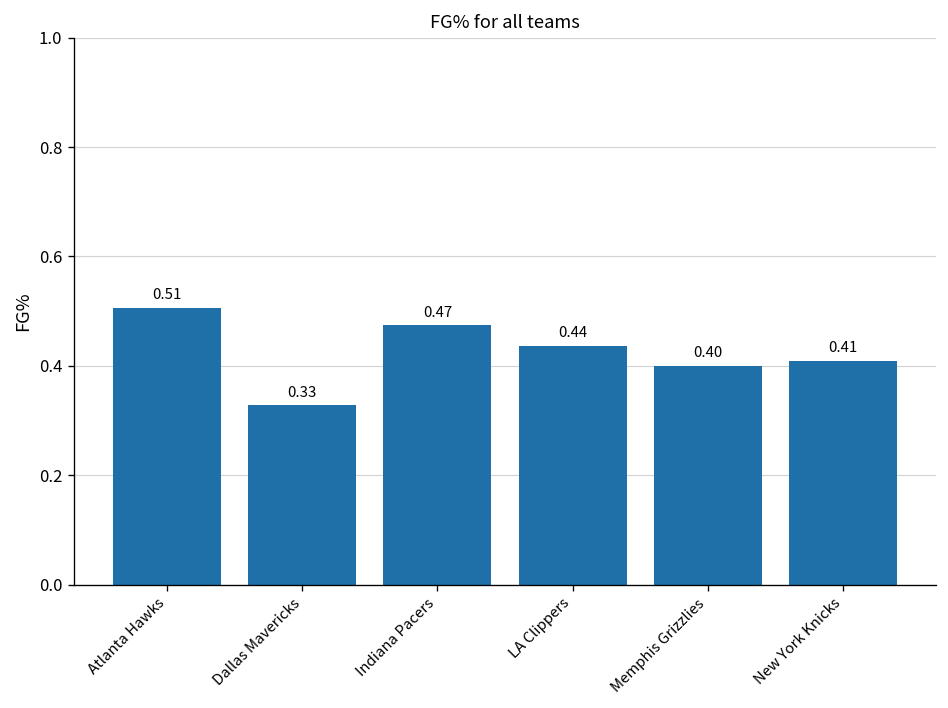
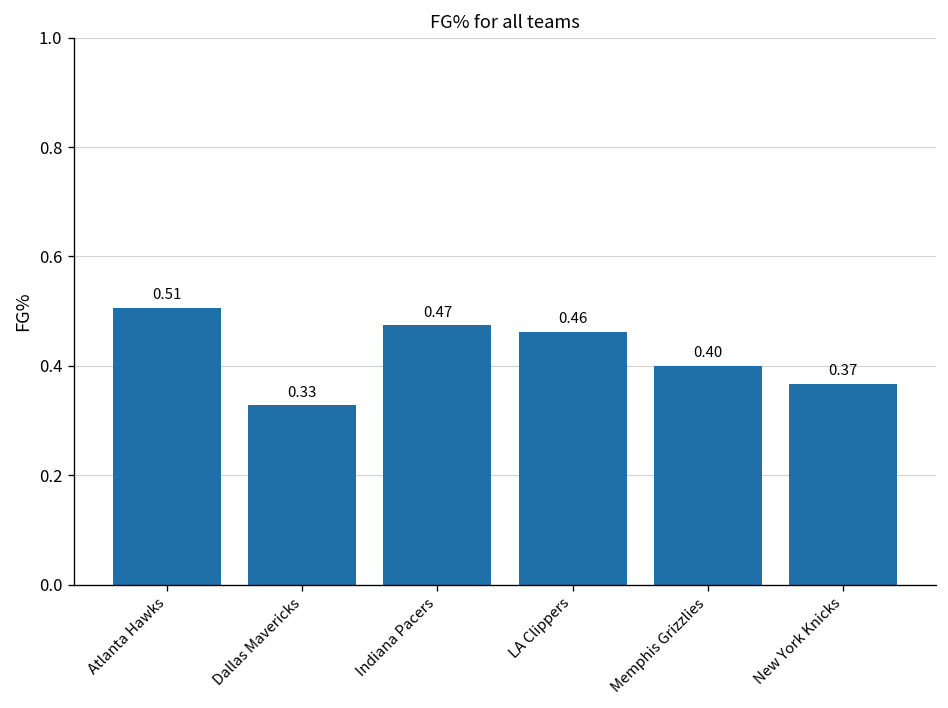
LA Clippers: 0.44 -> 0.46
New York Knicks: 0.41 -> 0.37
